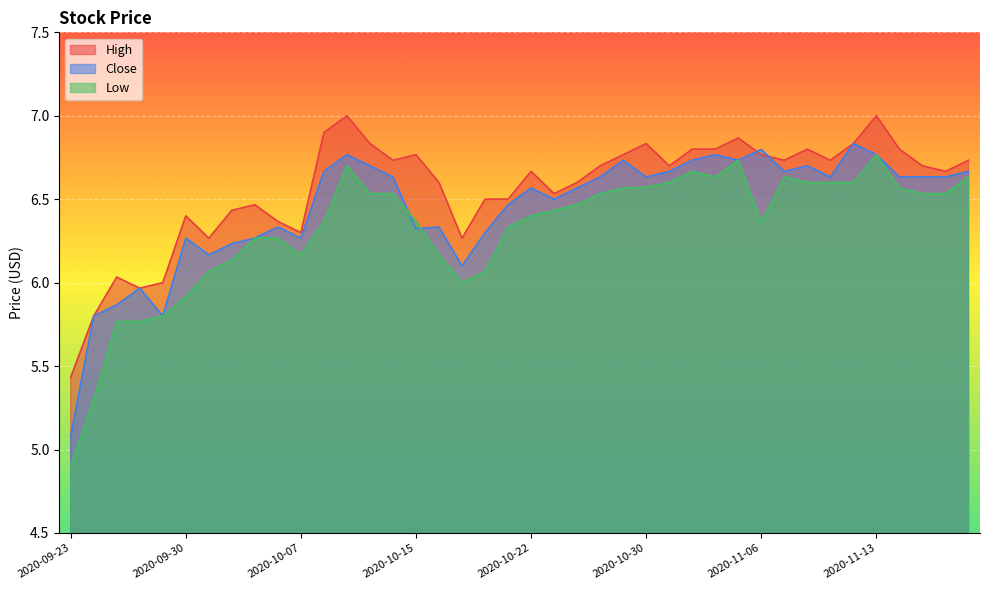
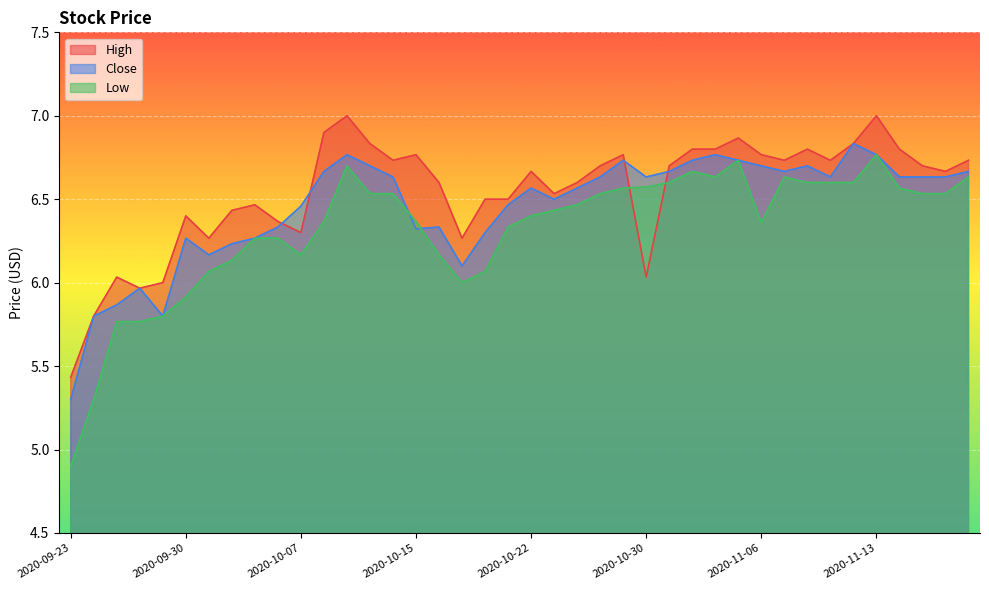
Close, 2020-09-23: 5.08 -> 5.30
Close, 2020-10-07: 6.27 -> 6.46
High, 2020-10-30: 6.83 -> 6.03
Close, 2020-11-06: 6.80 -> 6.70
